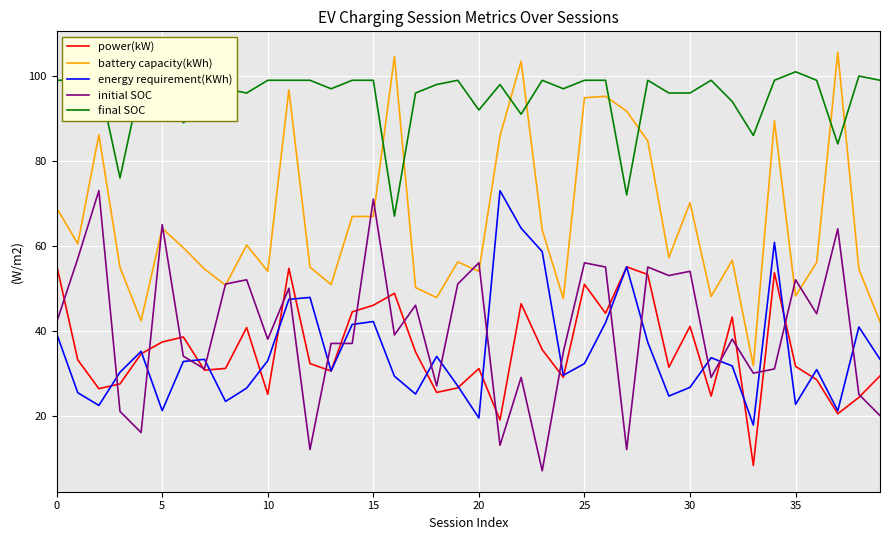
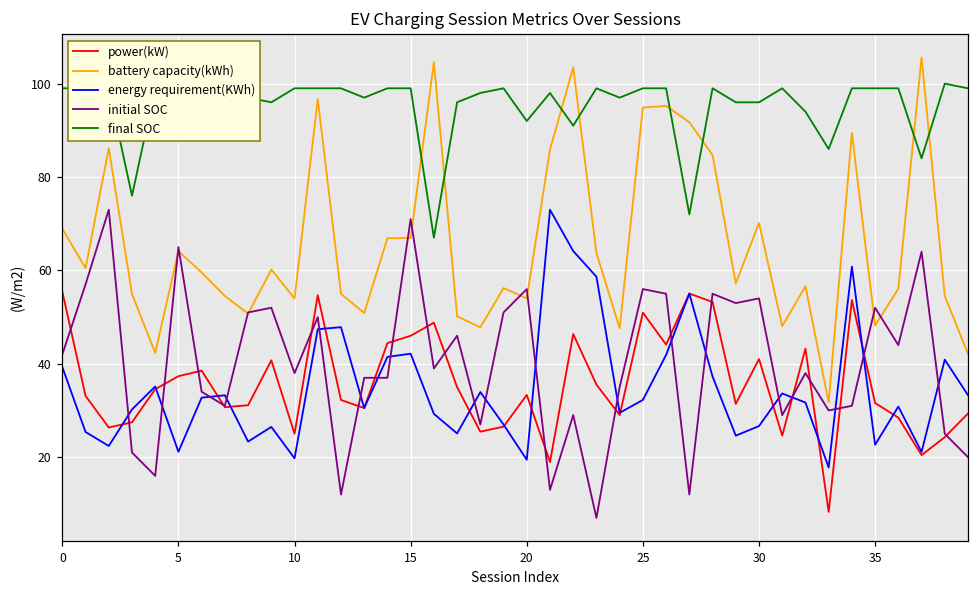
energy requirement(KWh), 10: 33 -> 20
power(kW), 20: 31 -> 33
final SOC, 35: 101 -> 99
